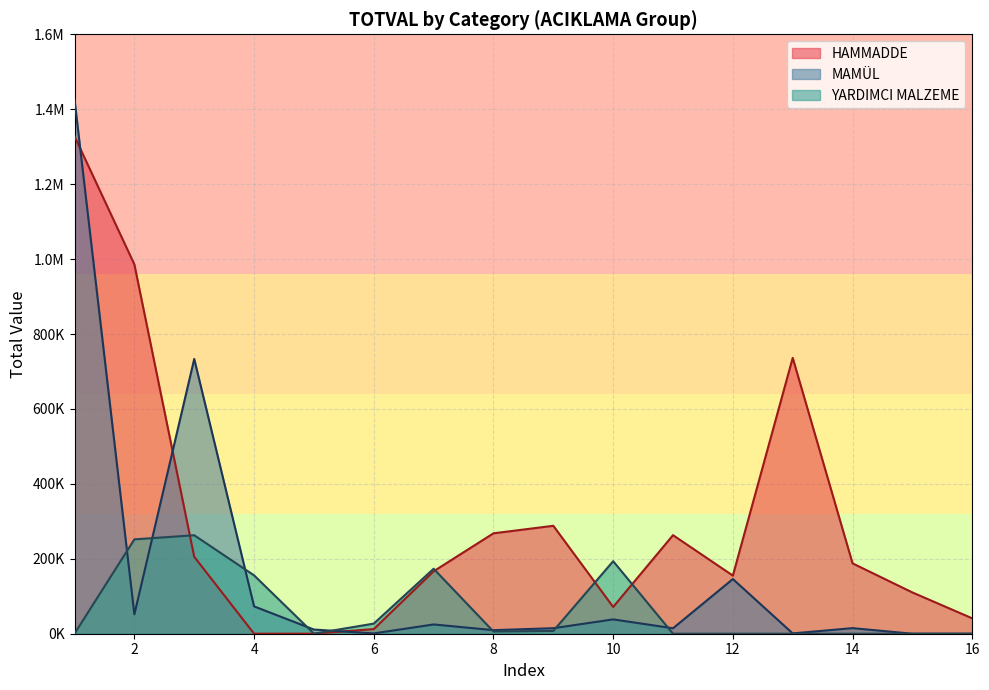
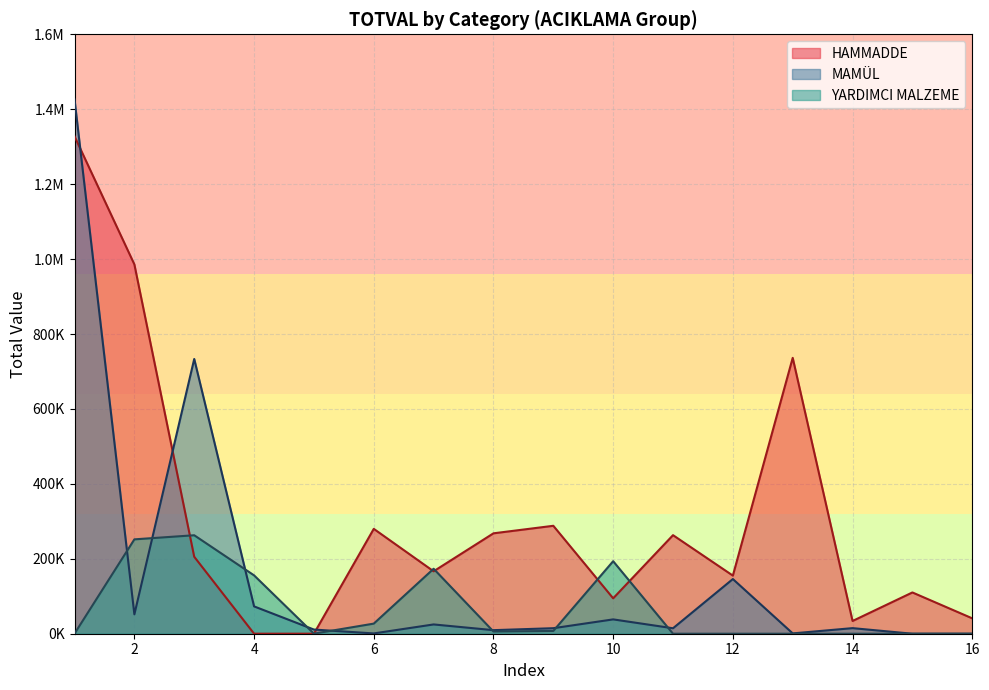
HAMMADDE, 6: 10000 -> 280000
HAMMADDE, 10: 70000 -> 90000
HAMMADDE, 14: 190000 -> 30000
